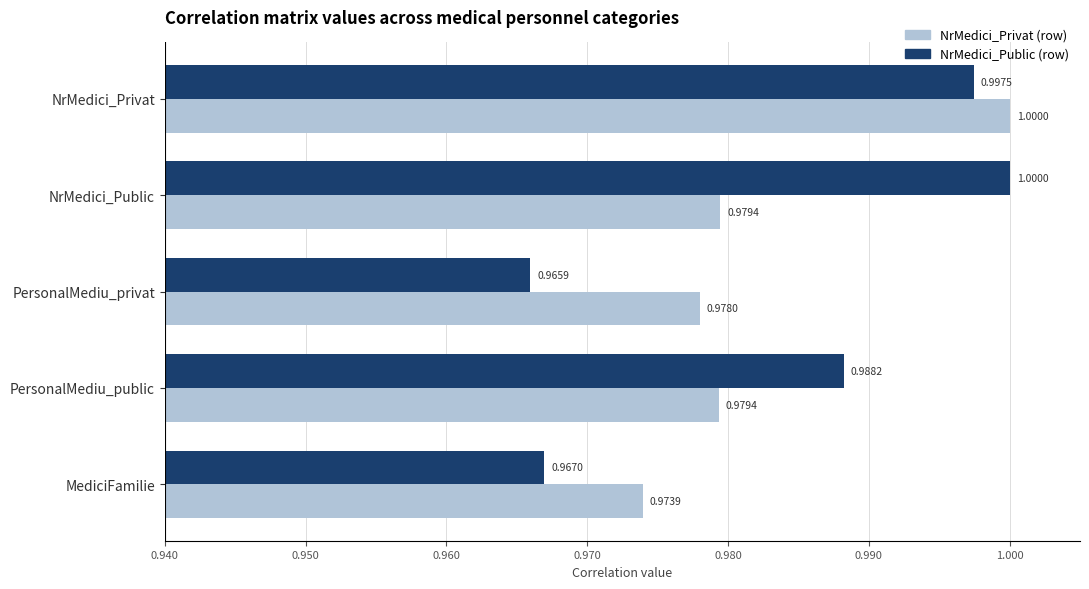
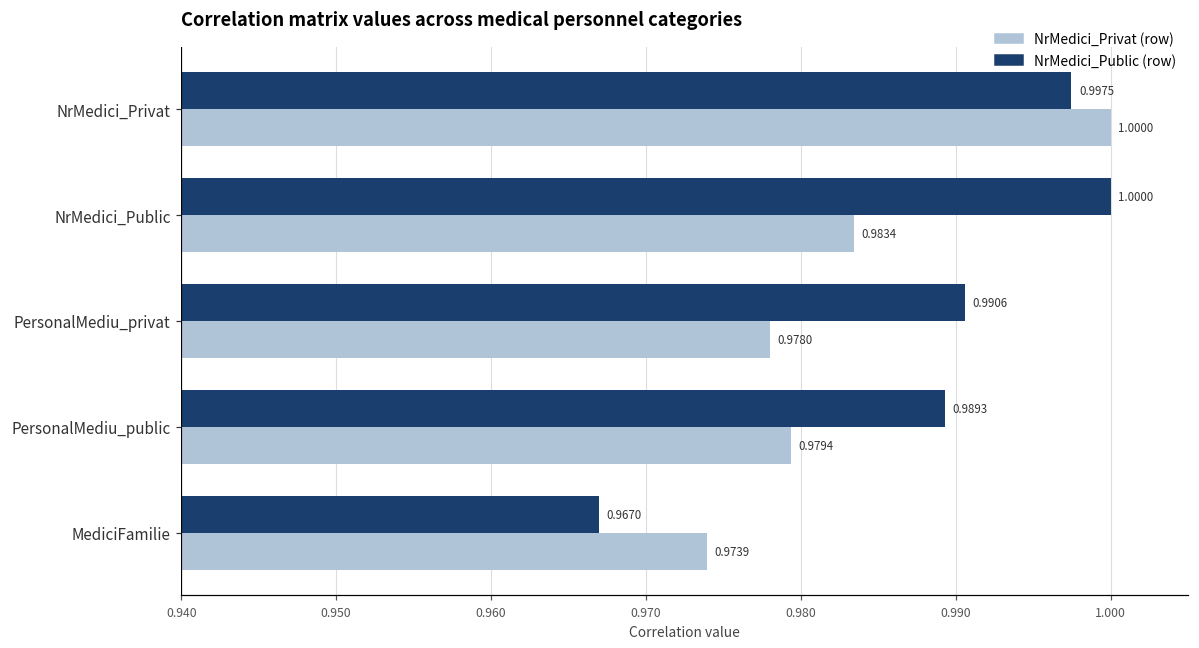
NrMedici_Privat (row), NrMedici_Public: 0.9794 -> 0.9834
NrMedici_Public (row), PersonalMediu_privat: 0.9659 -> 0.9906
NrMedici_Public (row), PersonalMediu_public: 0.9882 -> 0.9893
